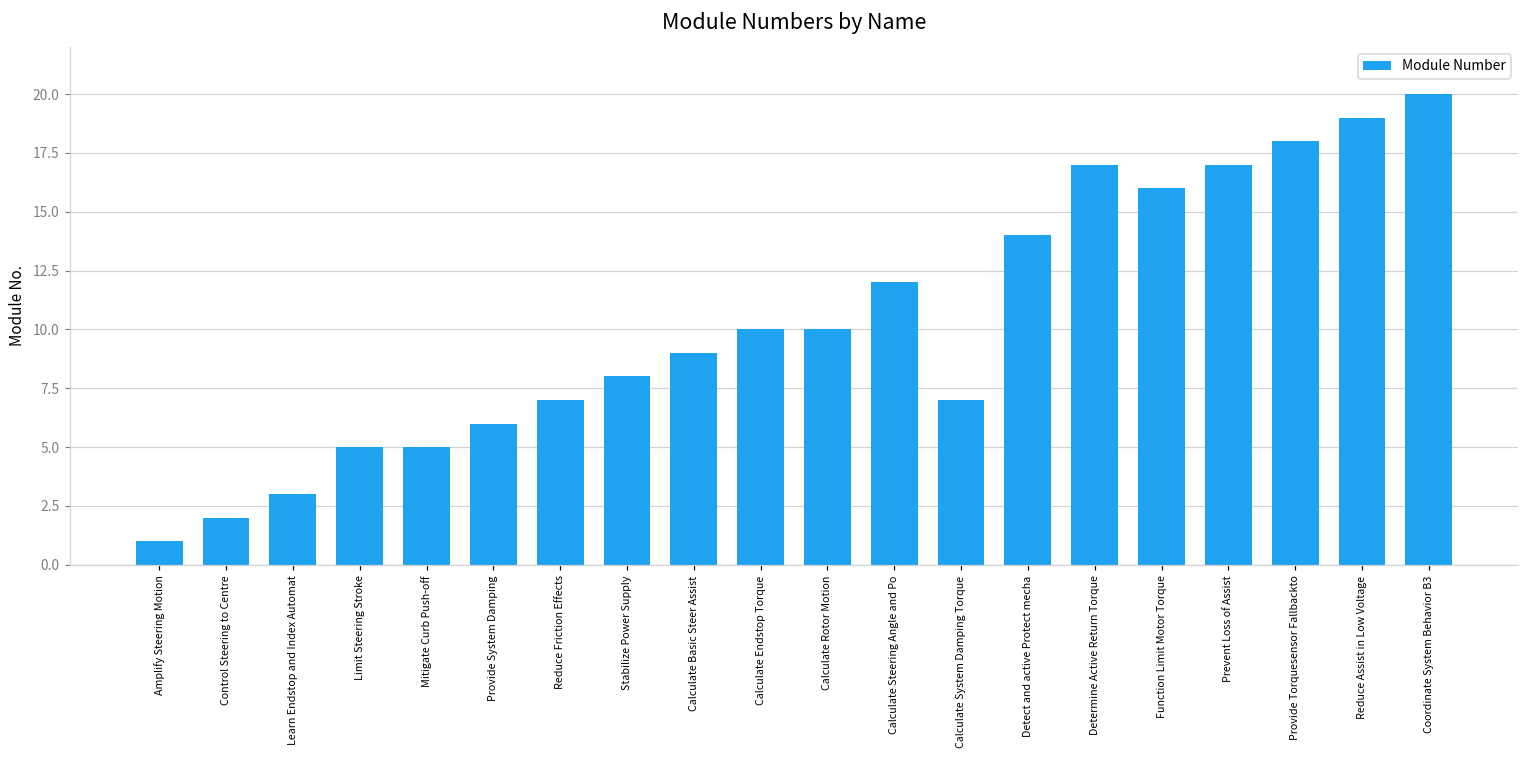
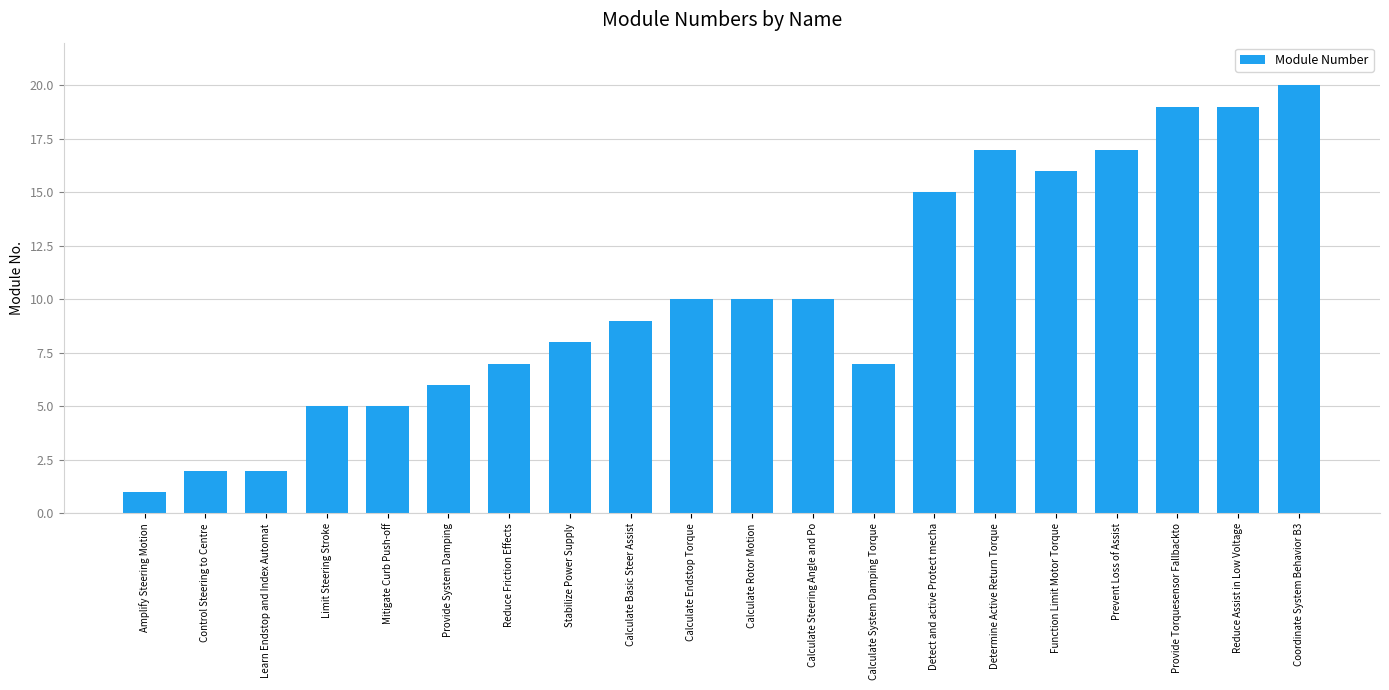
Learn Endstop and Index Automat: 3 -> 2
Calculate Steering Angle and Po: 12 -> 10
Detect and active Protect mecha: 14 -> 15
Provide Torquesensor Fallbackto: 18 -> 19
